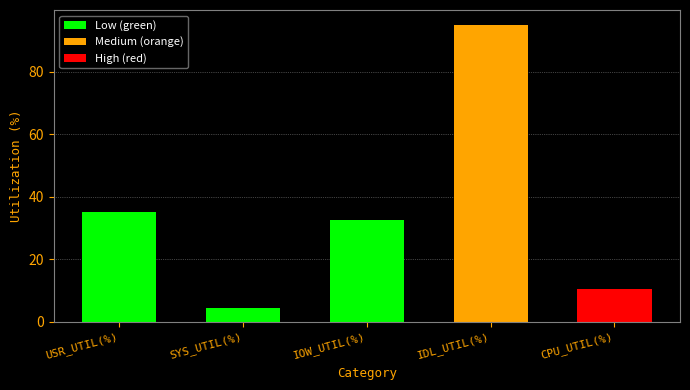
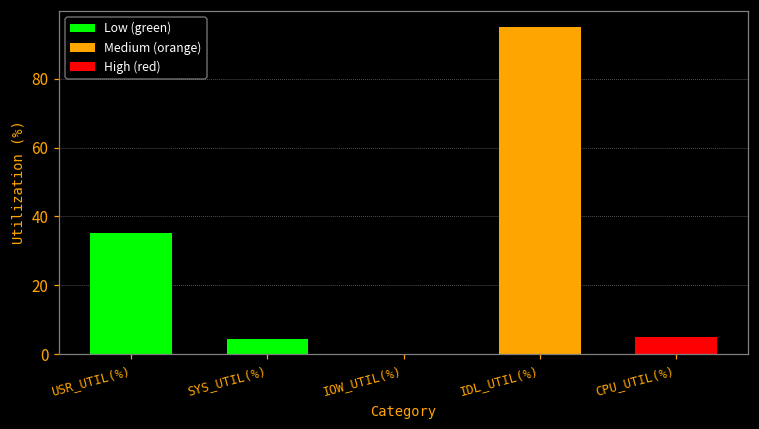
IOW_UTIL(%): 33 -> 0
CPU_UTIL(%): 10 -> 5
